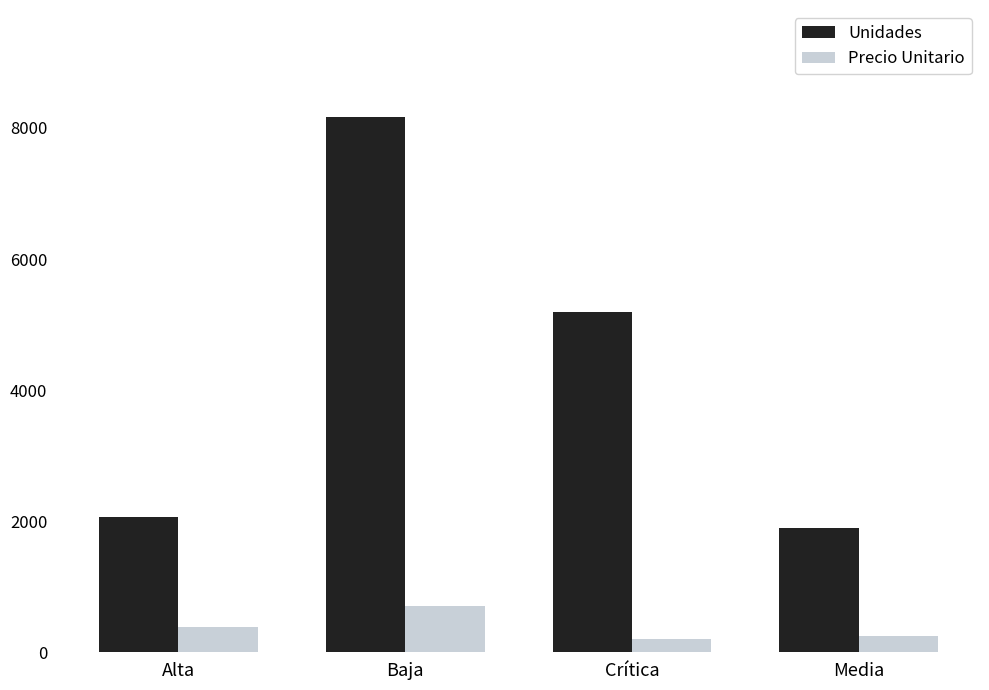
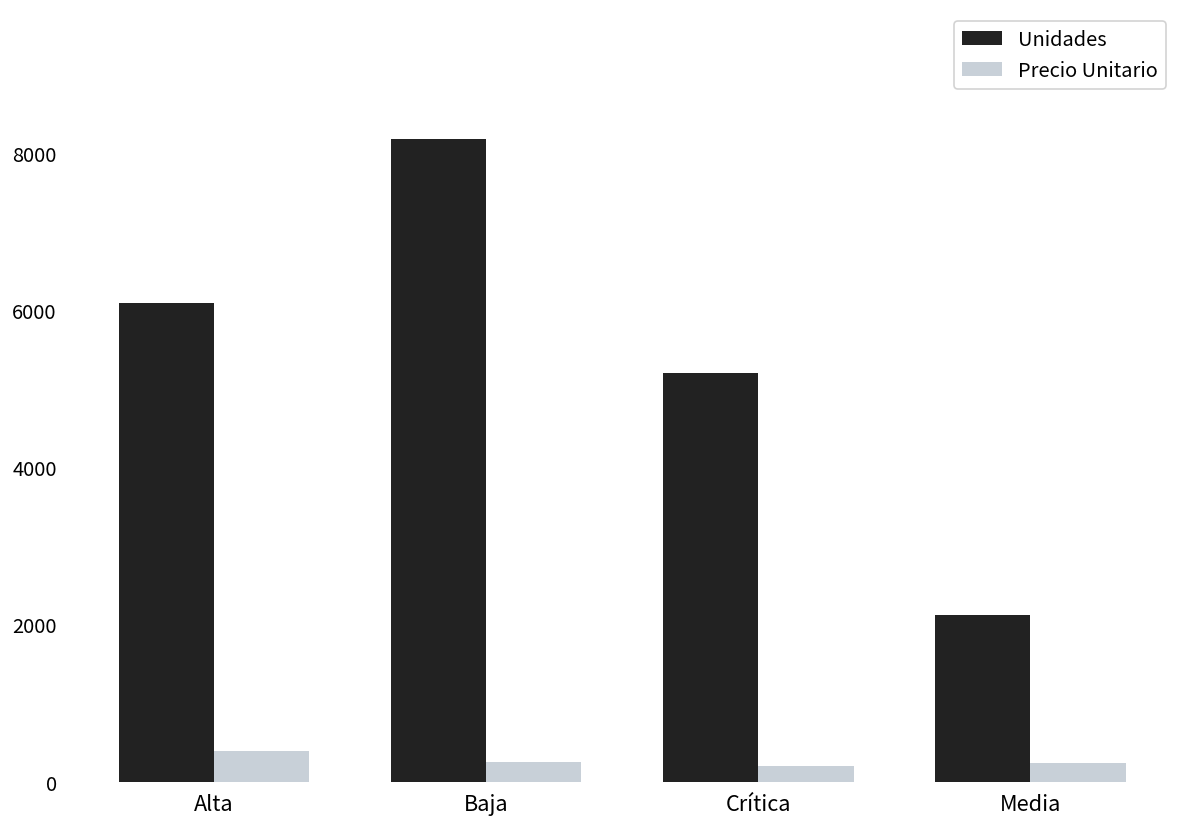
Unidades, Alta: 2100 -> 6100
Precio Unitario, Baja: 700 -> 300
Unidades, Media: 1900 -> 2100
